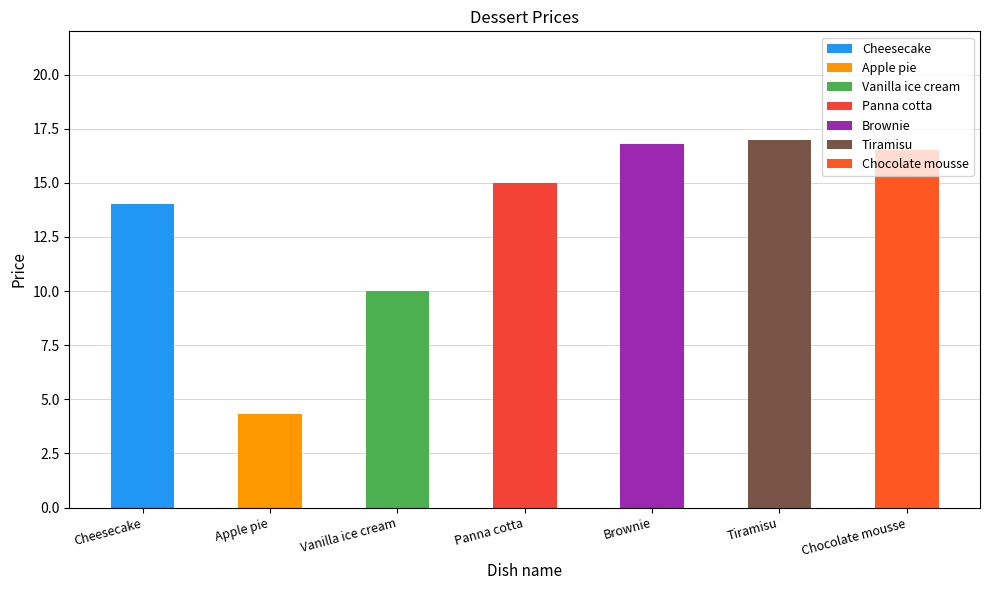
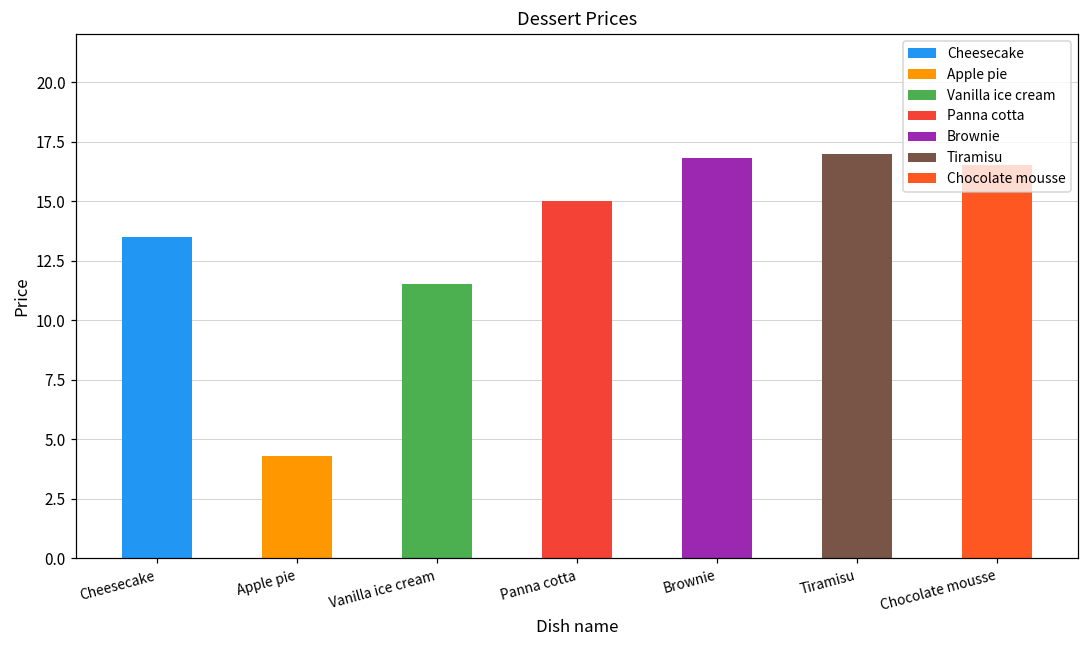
Cheesecake: 14.0 -> 13.5
Vanilla ice cream: 10.0 -> 11.5
